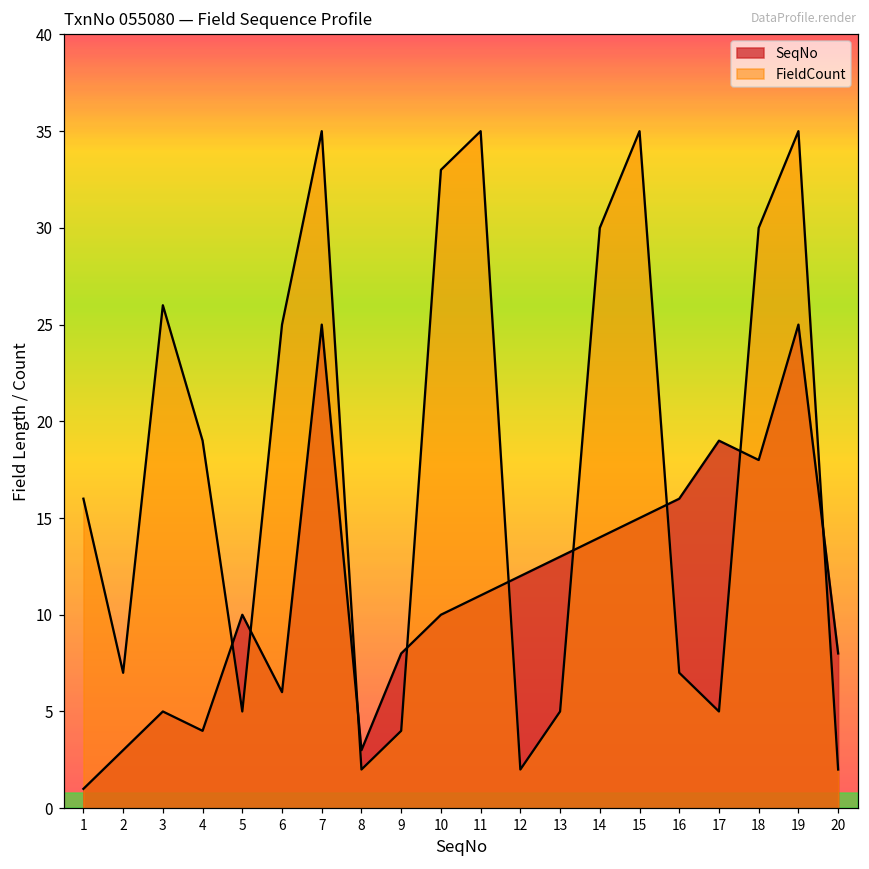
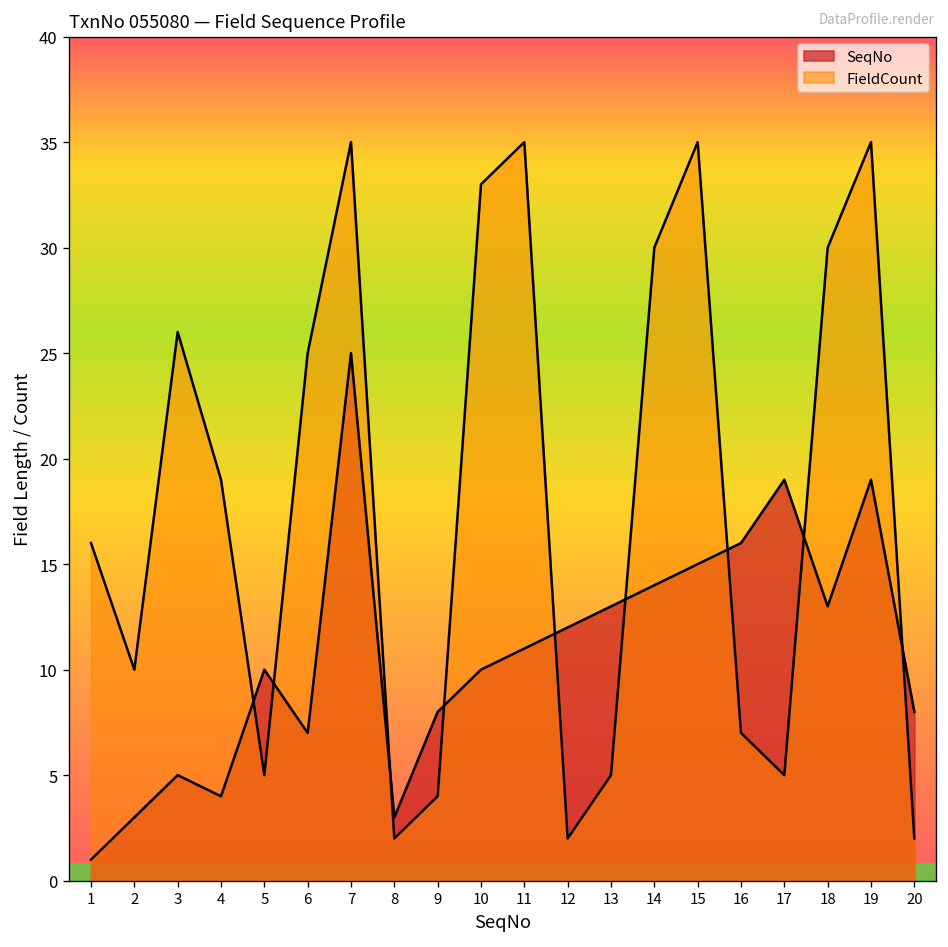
FieldCount, 2: 7 -> 10
SeqNo, 6: 6 -> 7
SeqNo, 18: 18 -> 13
SeqNo, 19: 25 -> 19
